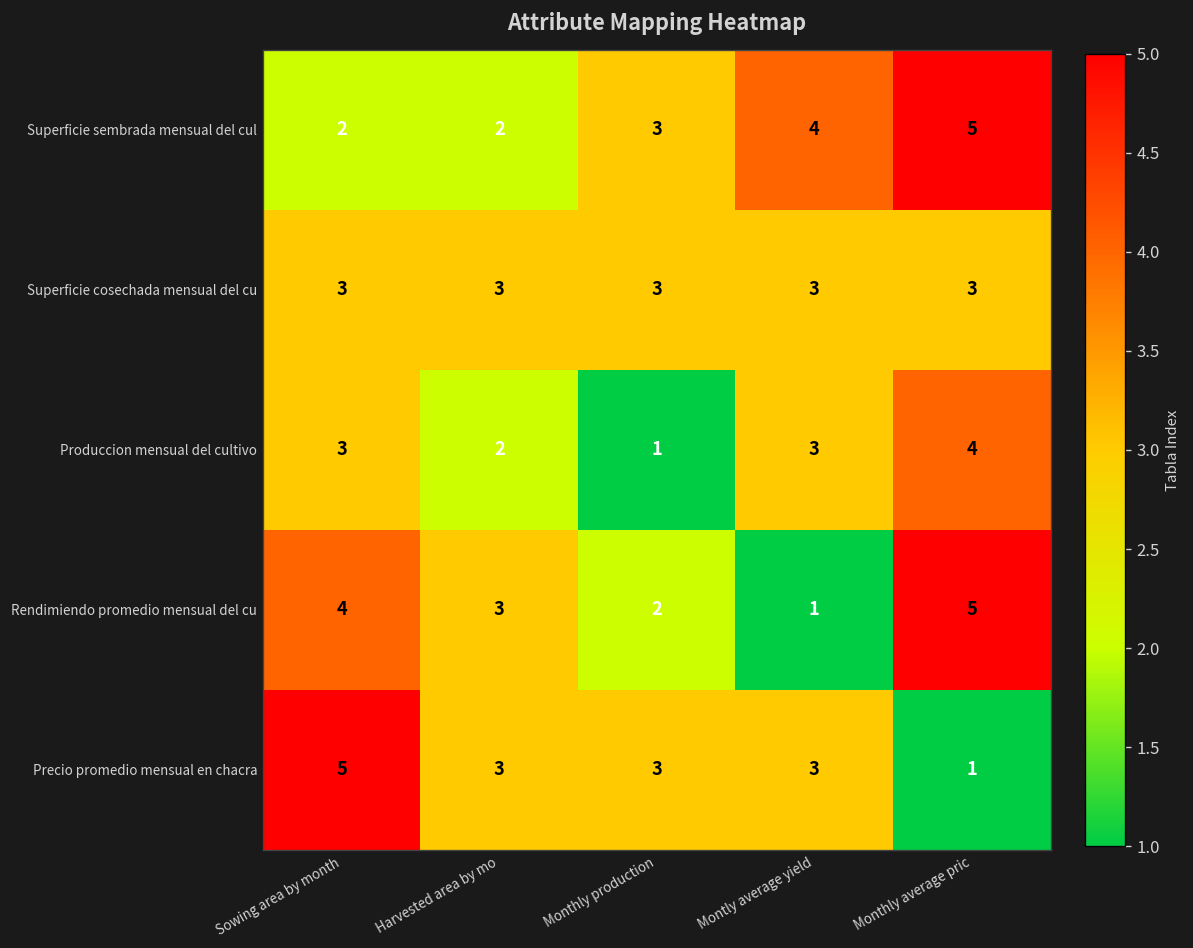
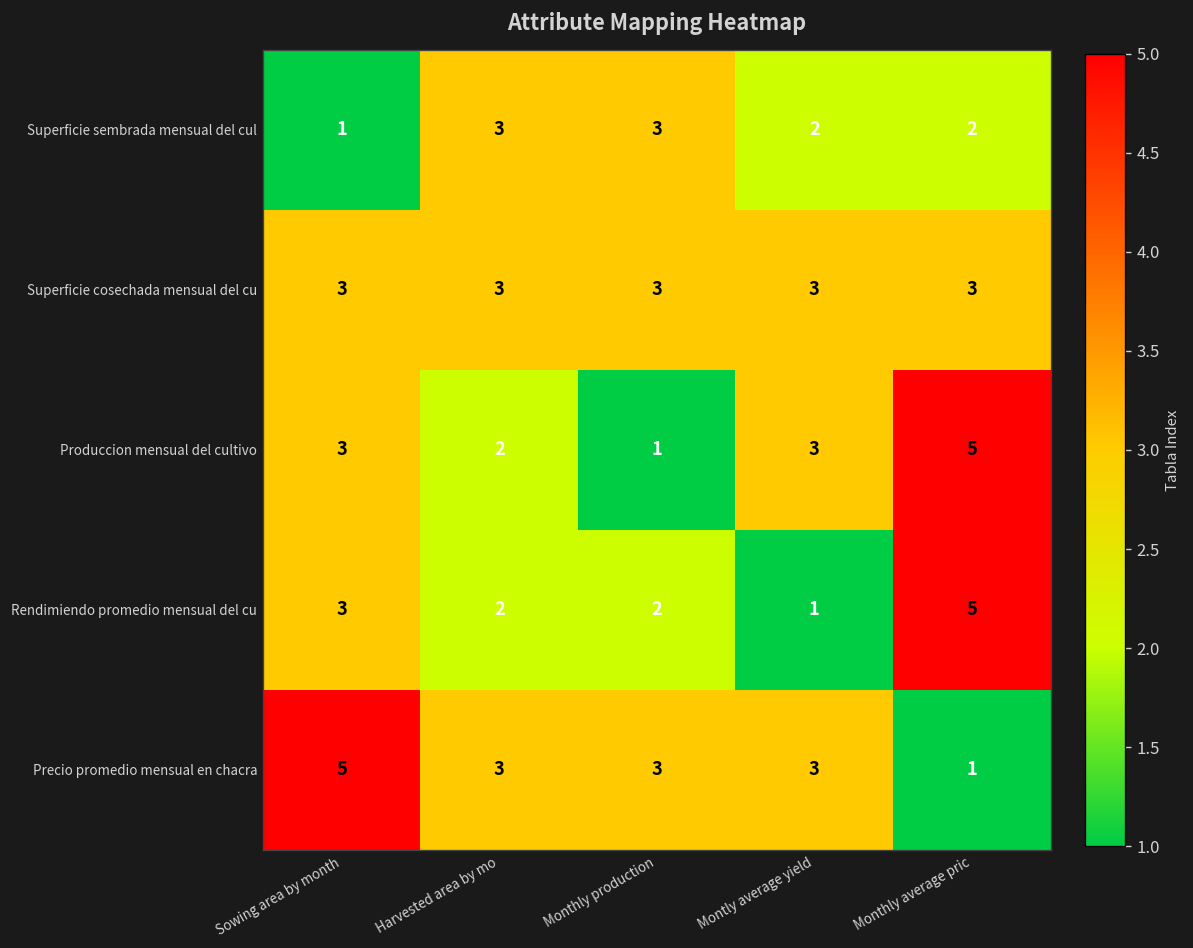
Superficie sembrada mensual del cul, Sowing area by month: 2 -> 1
Superficie sembrada mensual del cul, Harvested area by mo: 2 -> 3
Superficie sembrada mensual del cul, Montly average yield: 4 -> 2
Superficie sembrada mensual del cul, Monthly average pric: 5 -> 2
Produccion mensual del cultivo, Monthly average pric: 4 -> 5
Rendimiendo promedio mensual del cu, Sowing area by month: 4 -> 3
Rendimiendo promedio mensual del cu, Harvested area by mo: 3 -> 2
